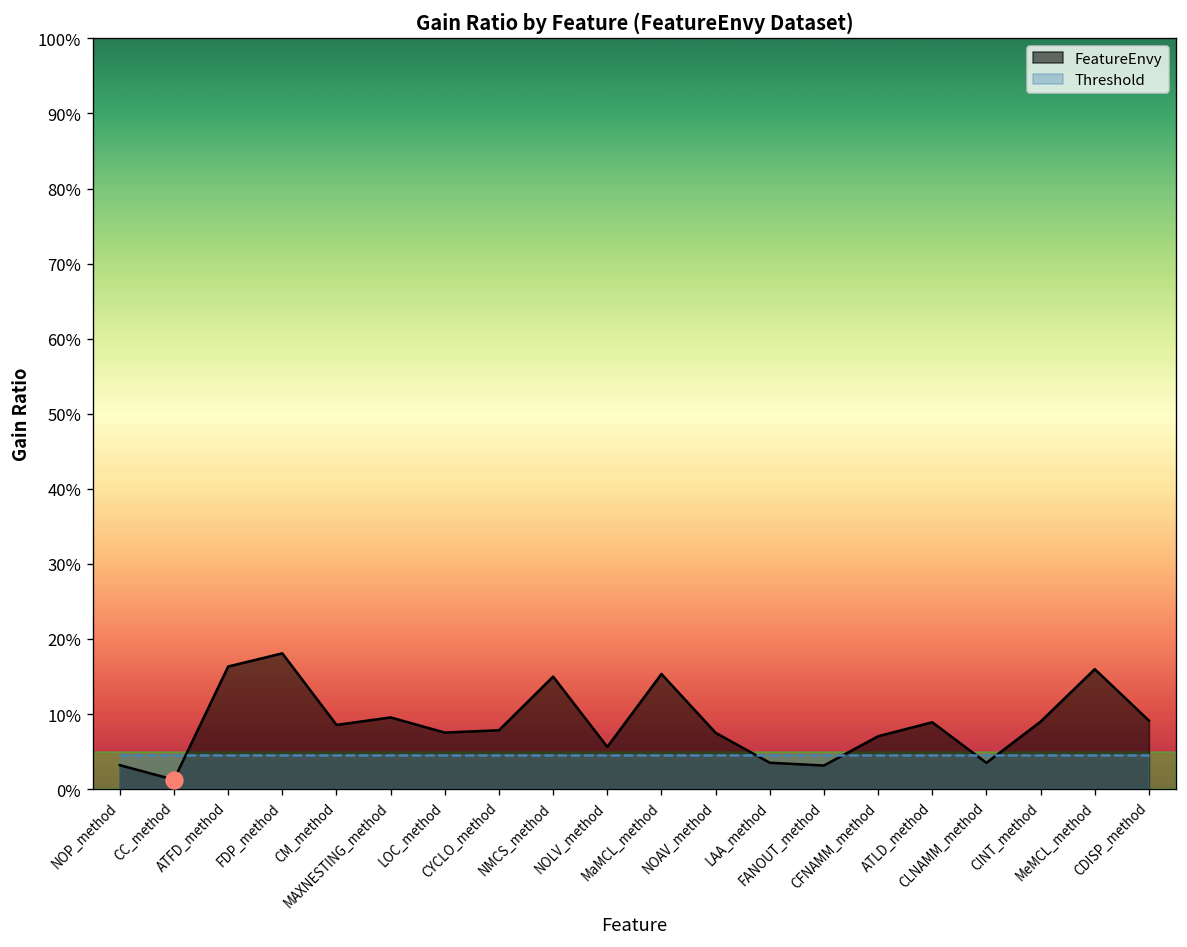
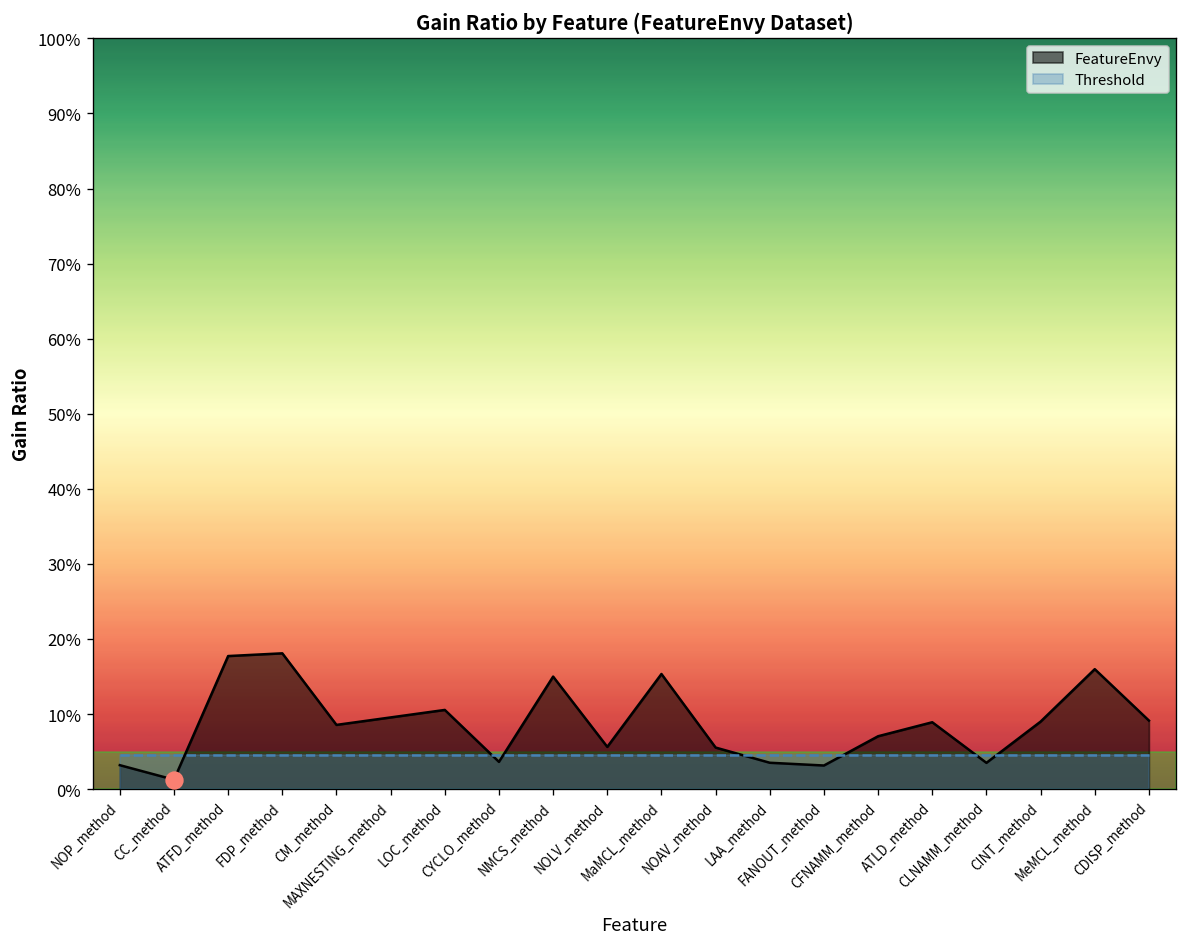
FeatureEnvy, ATFD_method: 16% -> 18%
FeatureEnvy, LOC_method: 8% -> 11%
FeatureEnvy, CYCLO_method: 8% -> 4%
FeatureEnvy, NOAV_method: 8% -> 6%
